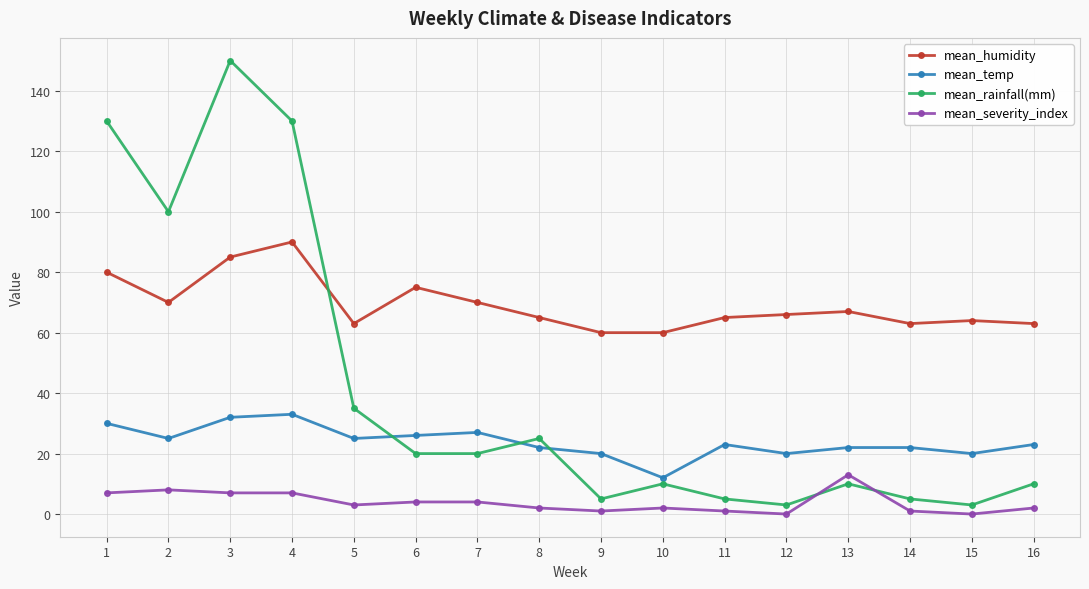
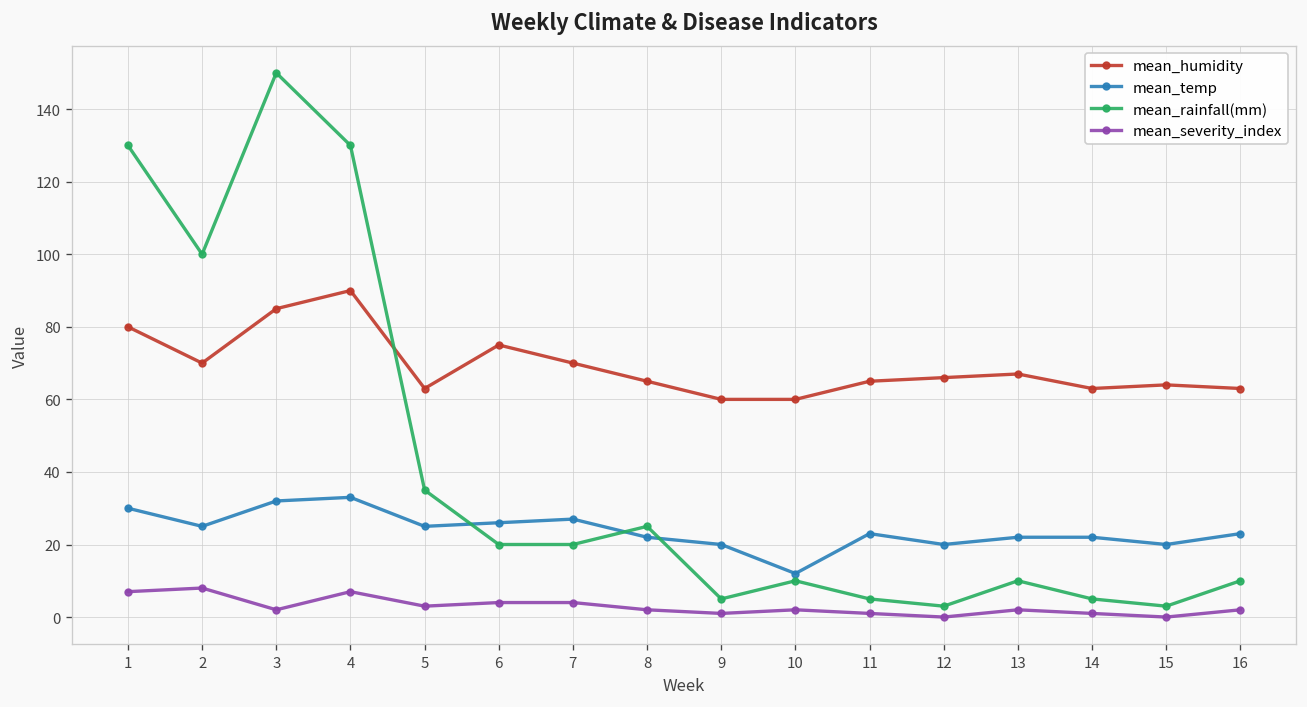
mean_severity_index, 3: 7 -> 2
mean_severity_index, 13: 13 -> 2
